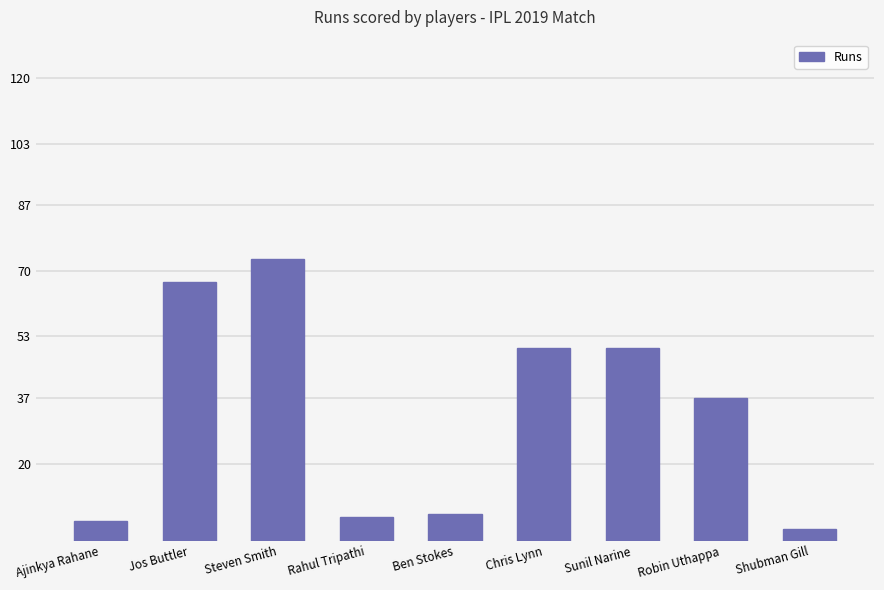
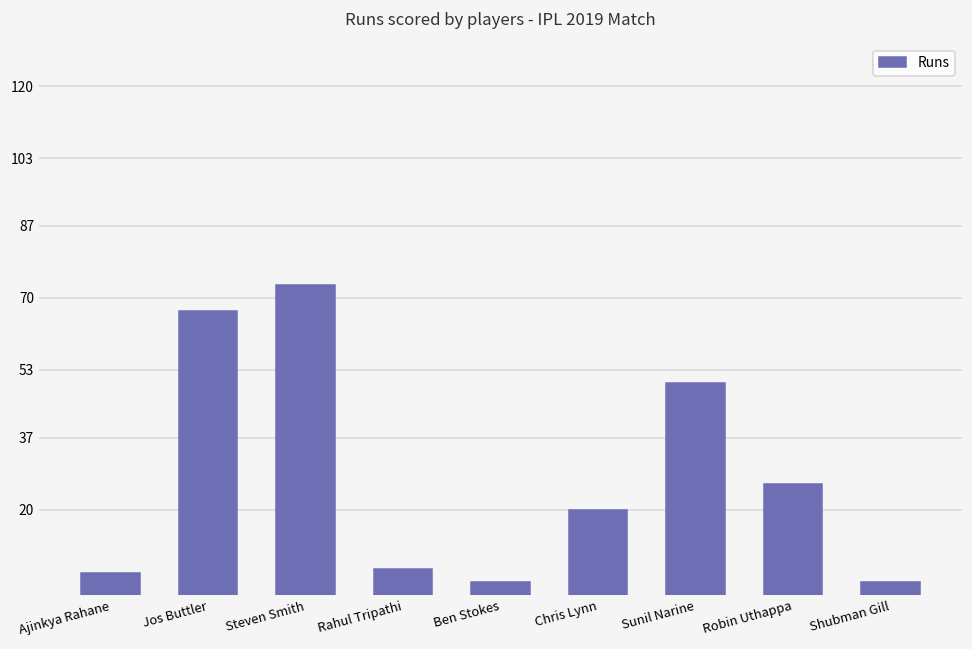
Ben Stokes: 7 -> 3
Chris Lynn: 50 -> 20
Robin Uthappa: 37 -> 26
